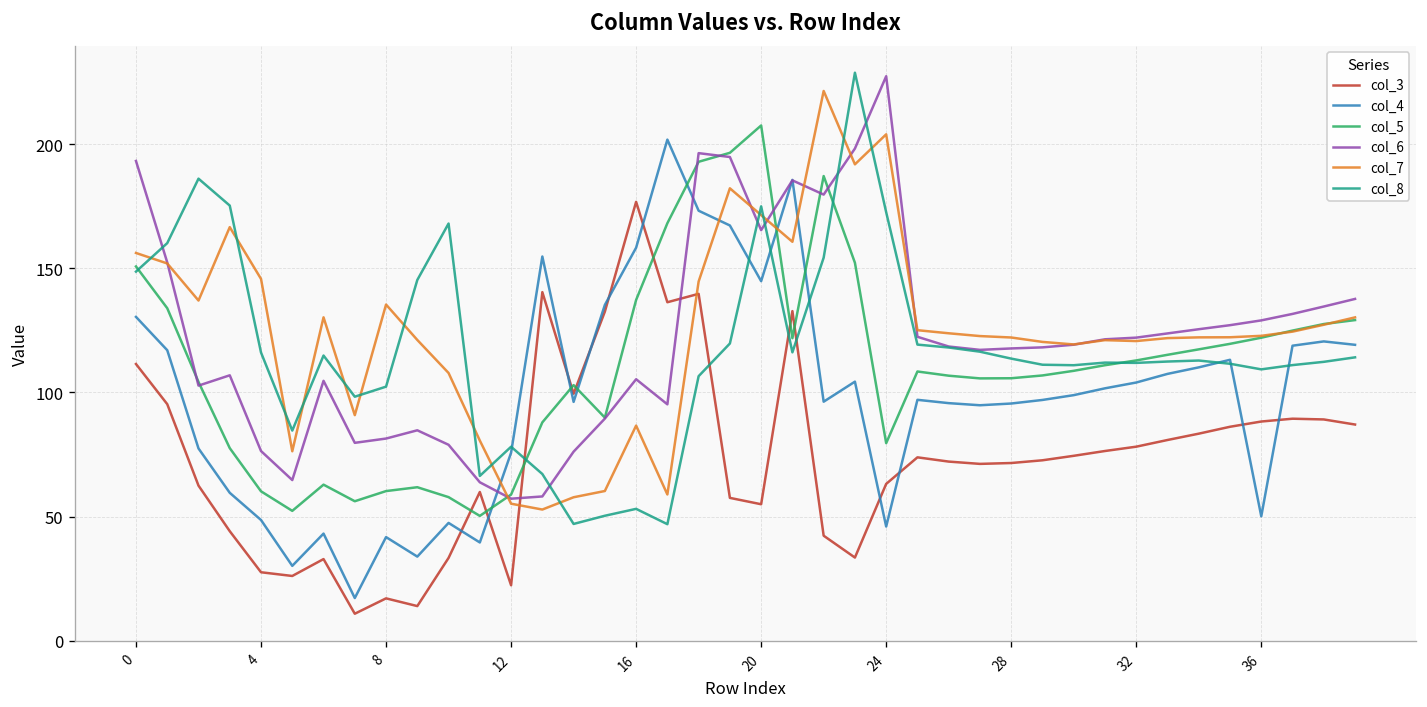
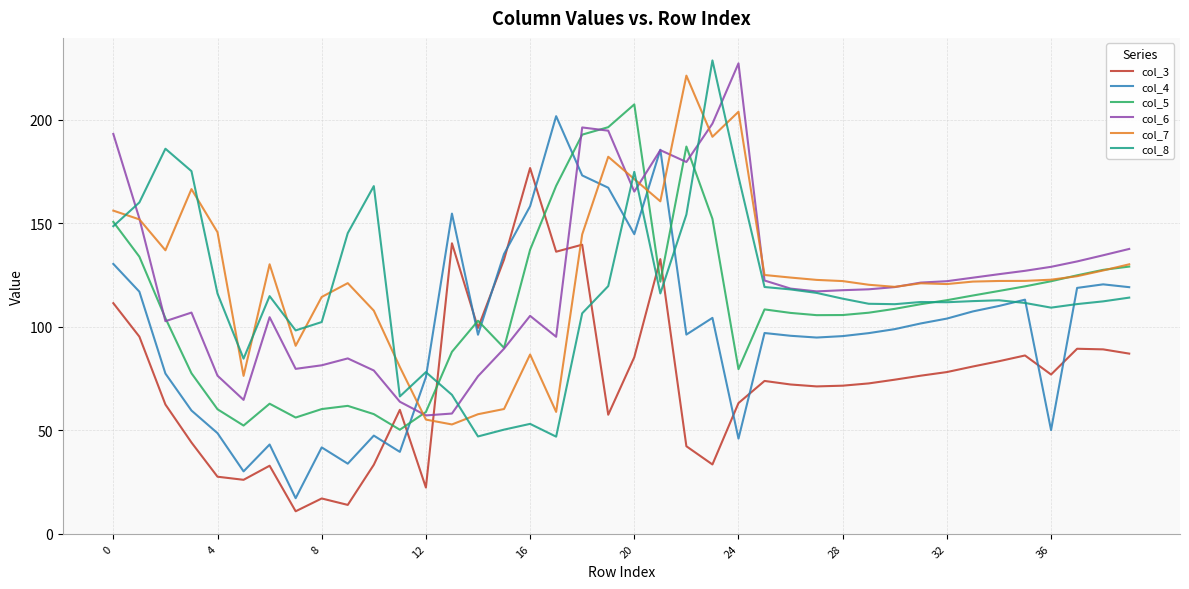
col_7, 8: 135 -> 114
col_3, 20: 55 -> 85
col_3, 36: 88 -> 77
